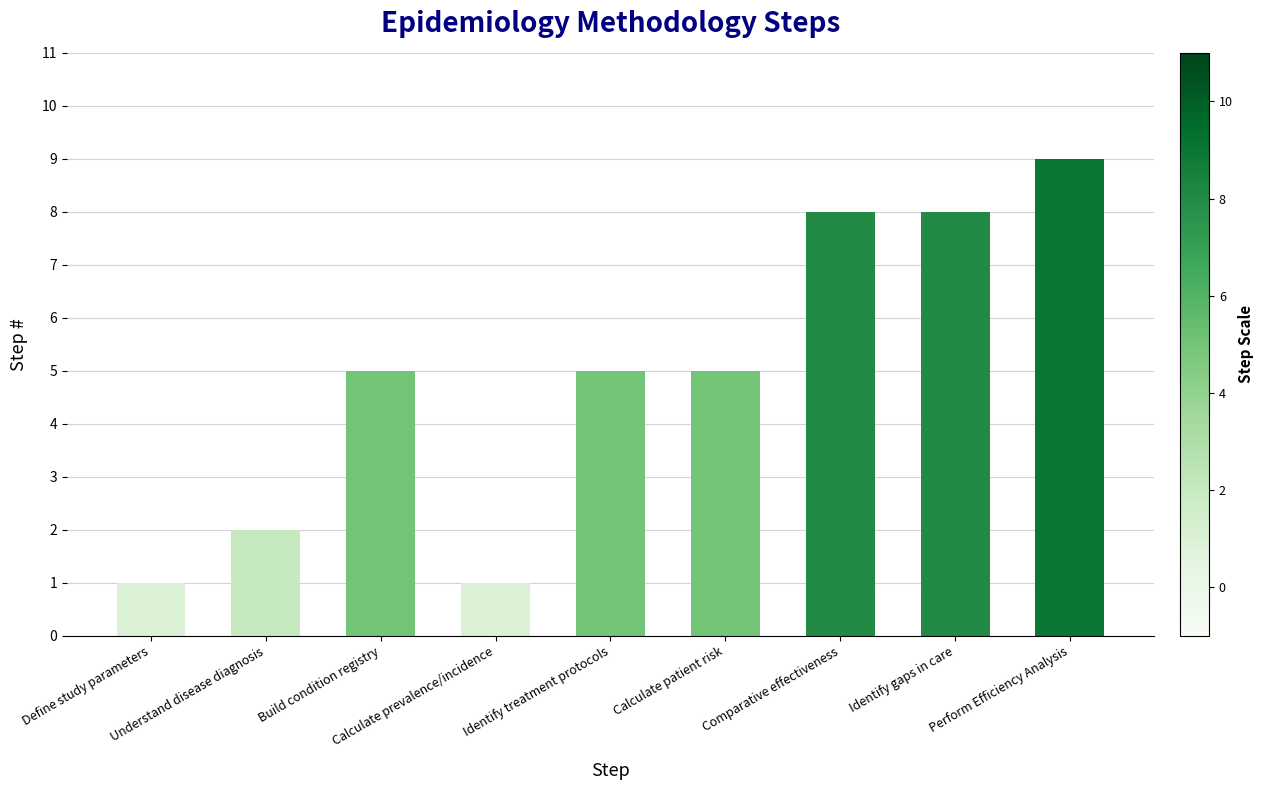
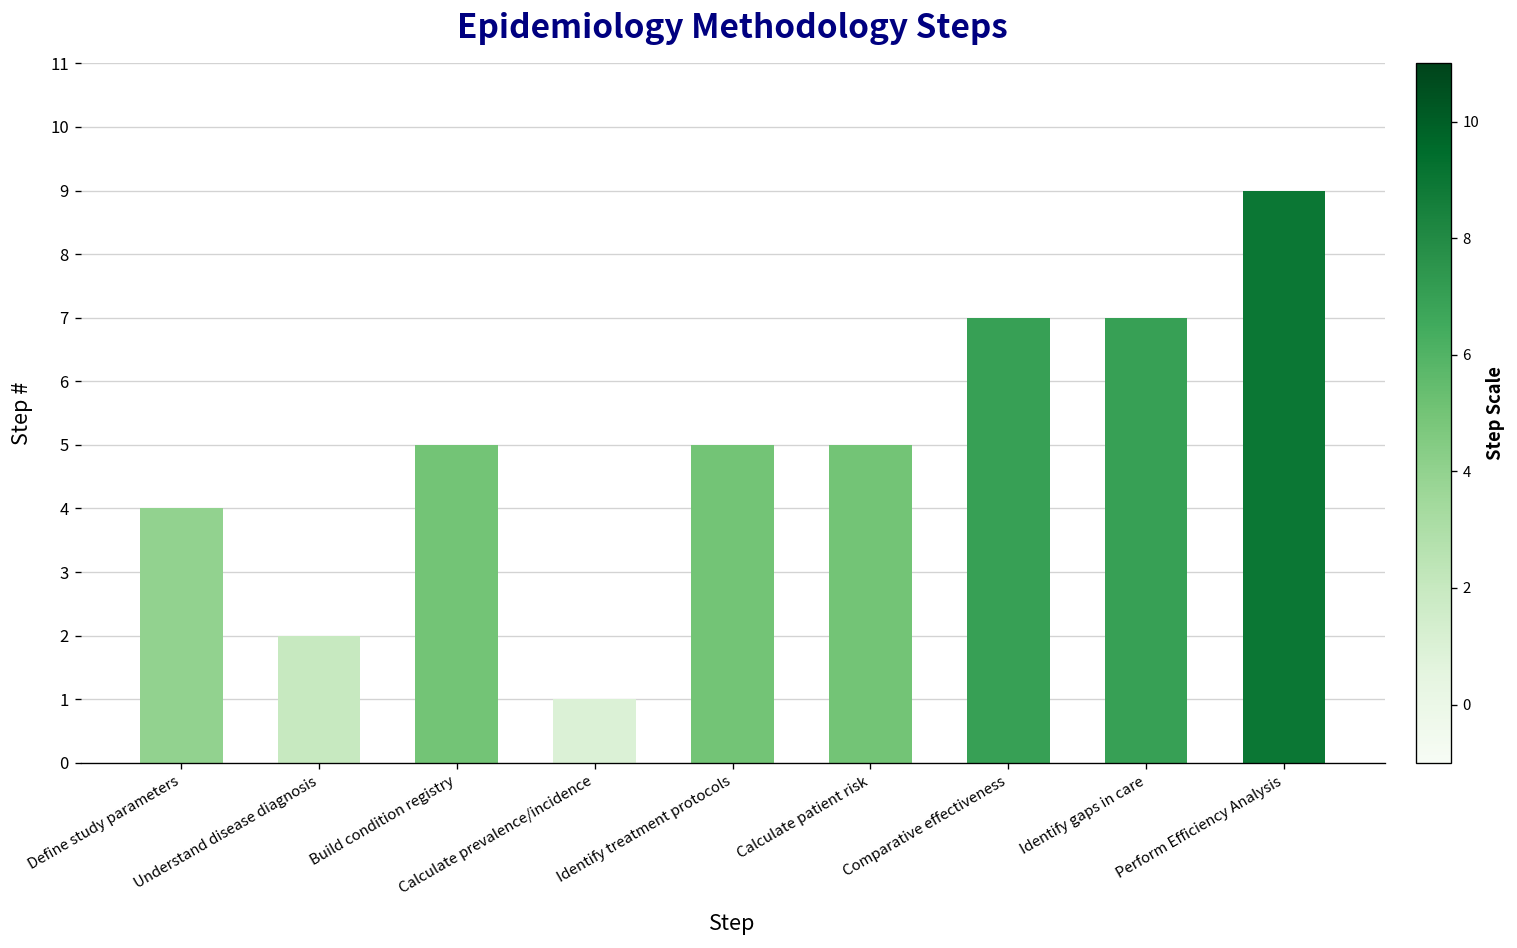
Define study parameters: 1 -> 4
Comparative effectiveness: 8 -> 7
Identify gaps in care: 8 -> 7
